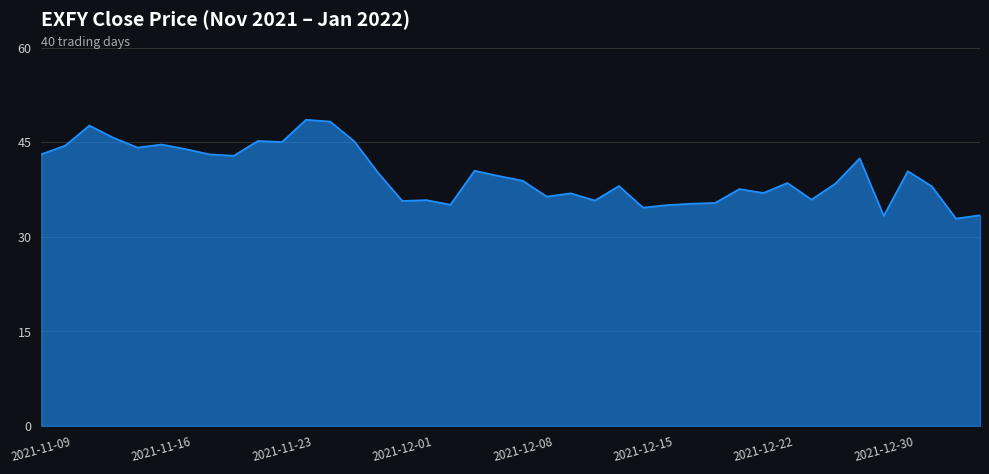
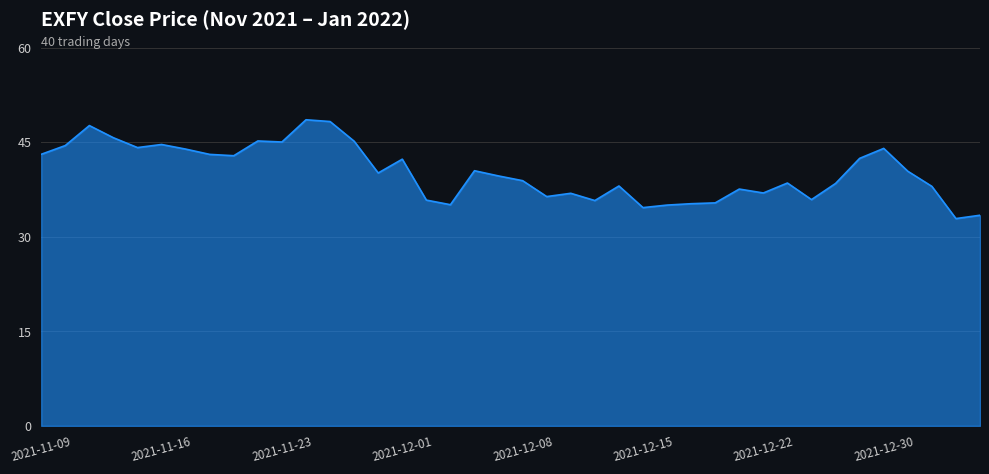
2021-12-01: 36 -> 42
2021-12-30: 33 -> 44
